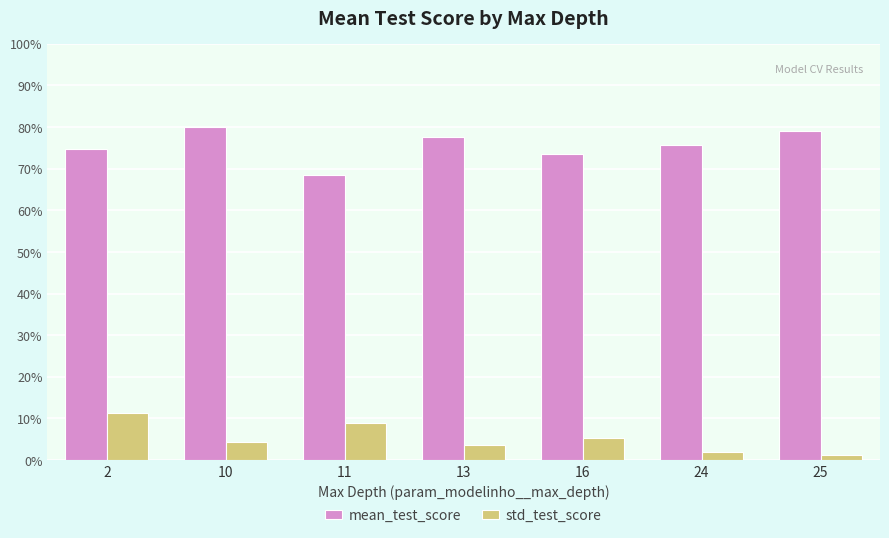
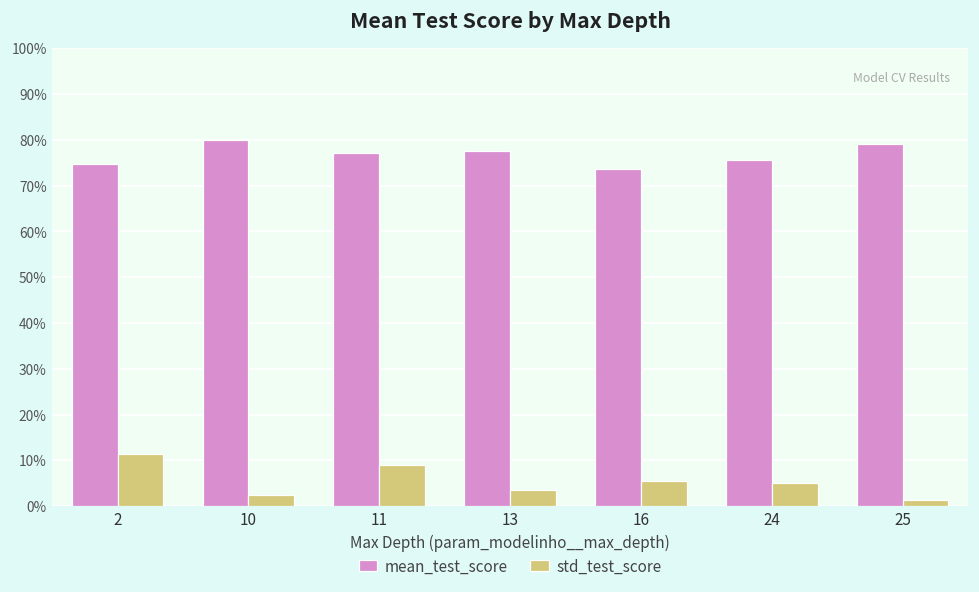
std_test_score, 10: 4% -> 2%
mean_test_score, 11: 68% -> 77%
std_test_score, 24: 2% -> 5%
